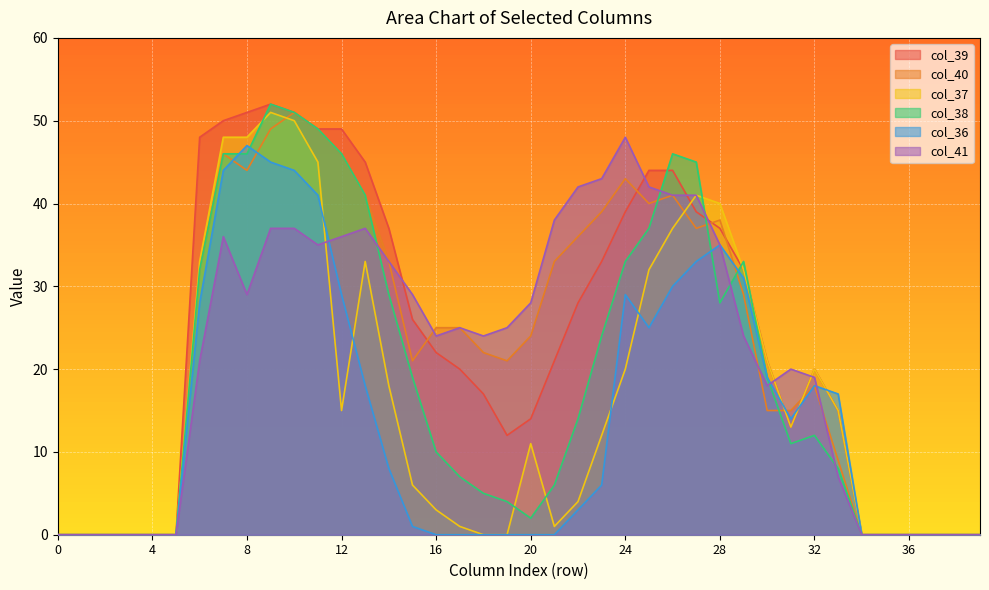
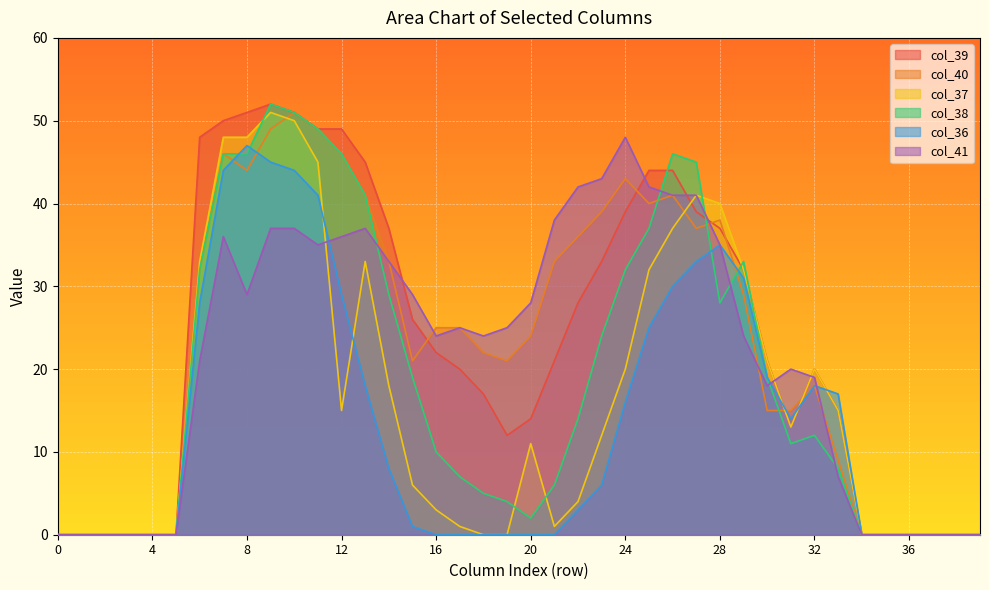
col_38, 24: 33 -> 32
col_36, 24: 29 -> 16
